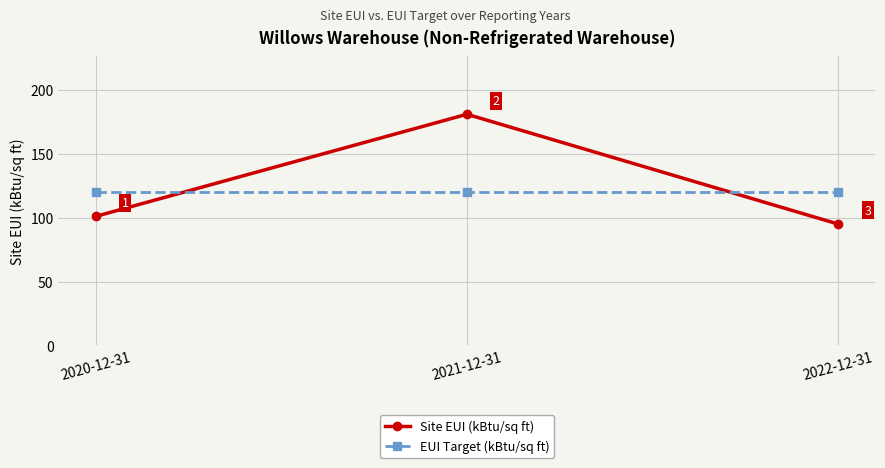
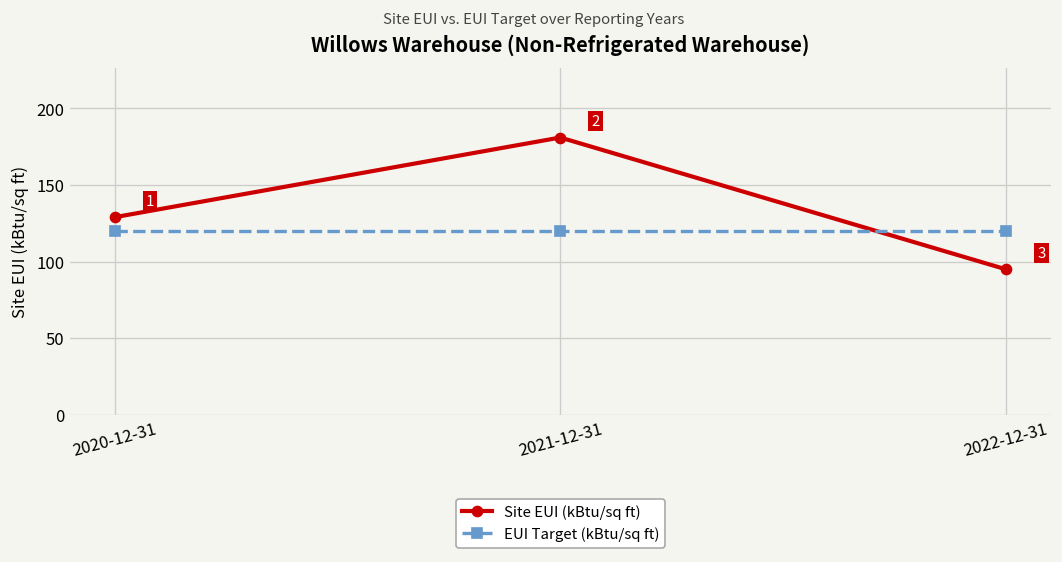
Site EUI (kBtu/sq ft), 2020-12-31: 101 -> 129
